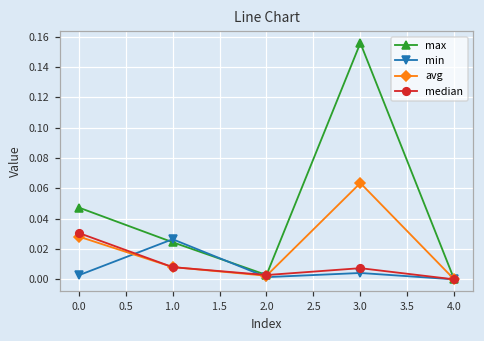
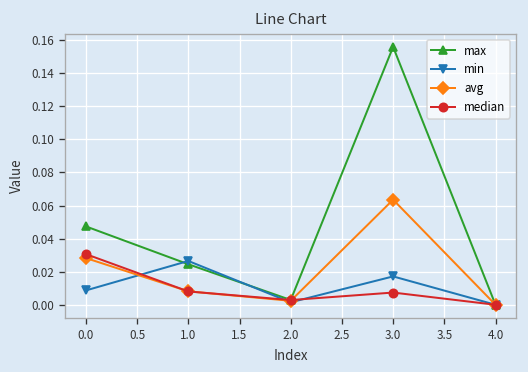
min, 0.0: 0.003 -> 0.009
min, 3.0: 0.004 -> 0.017
